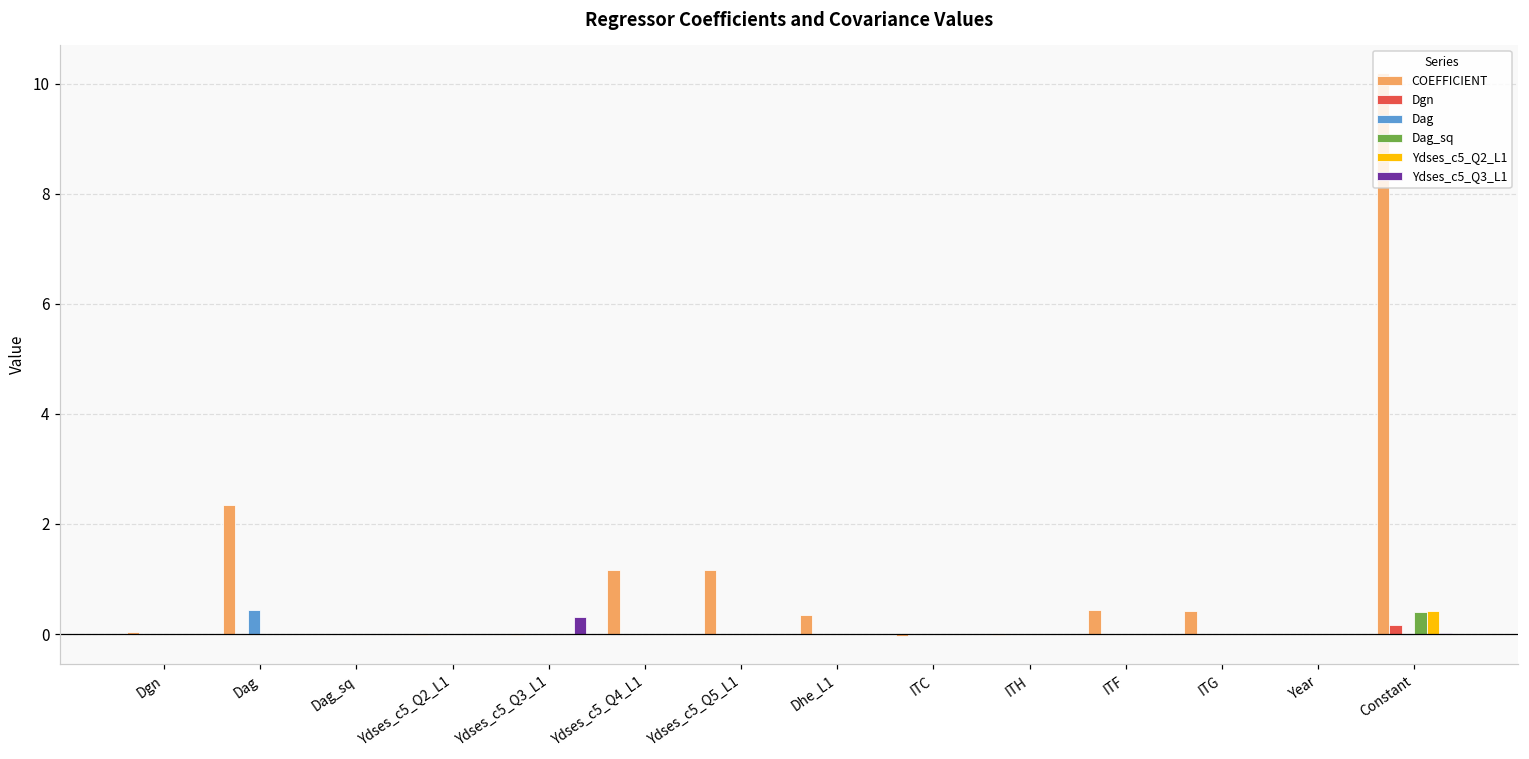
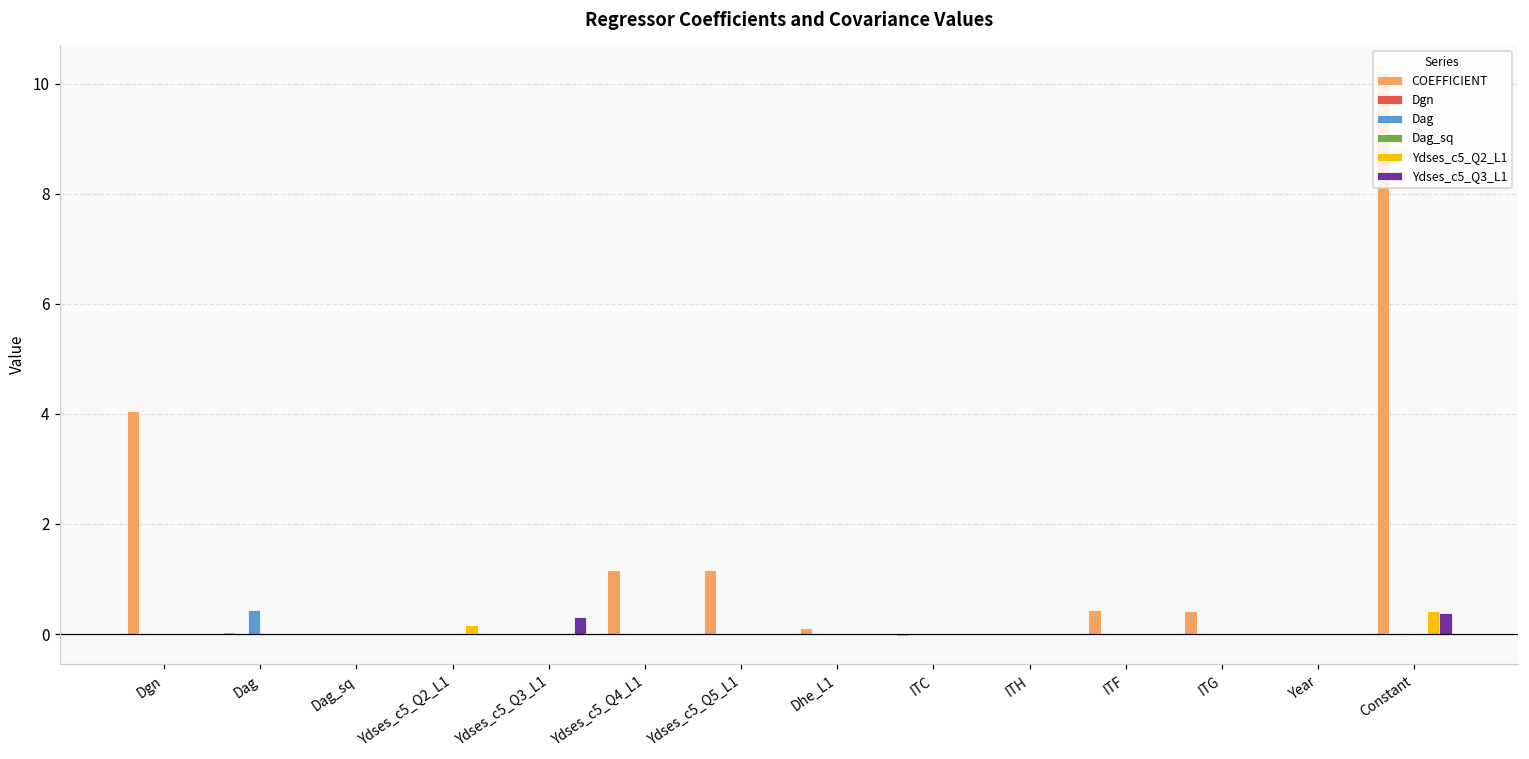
COEFFICIENT, Dgn: 0.0 -> 4.1
COEFFICIENT, Dag: 2.3 -> 0.0
Ydses_c5_Q2_L1, Ydses_c5_Q2_L1: 0.0 -> 0.2
COEFFICIENT, Dhe_L1: 0.4 -> 0.1
Dgn, Constant: 0.2 -> 0.0
Dag_sq, Constant: 0.4 -> 0.0
Ydses_c5_Q3_L1, Constant: 0.0 -> 0.4
